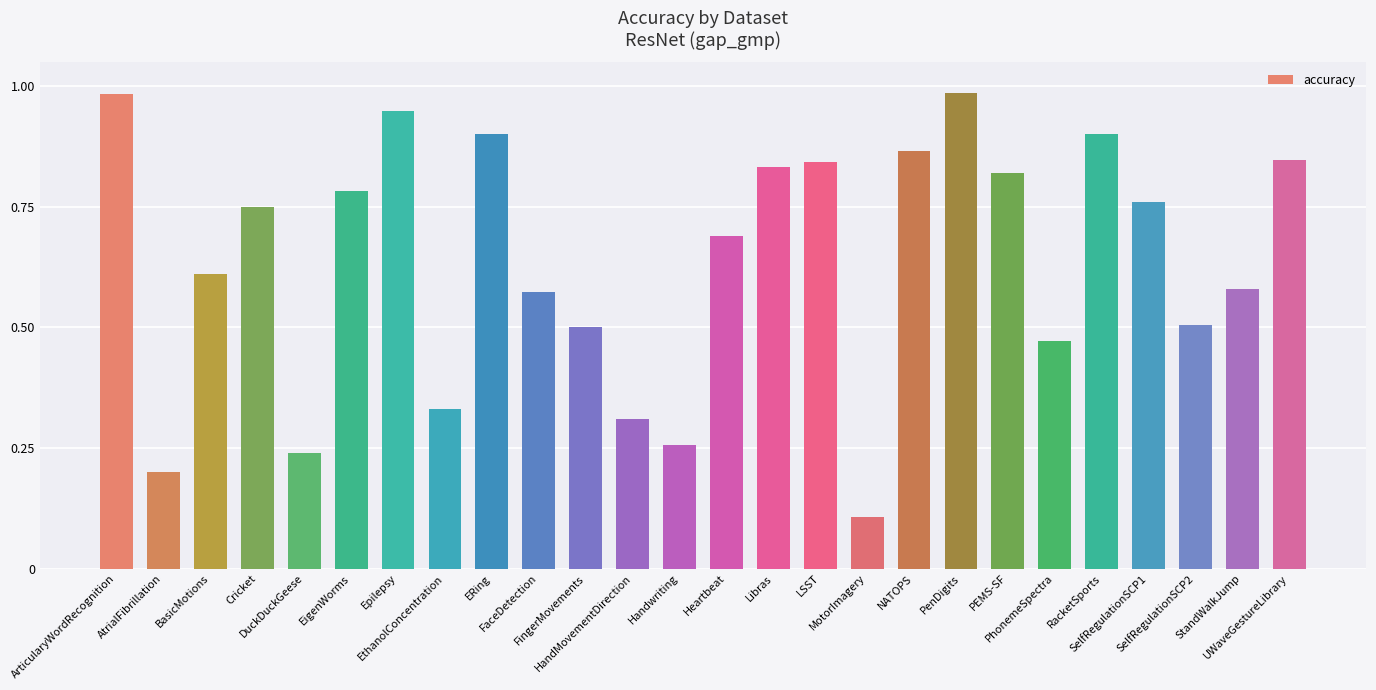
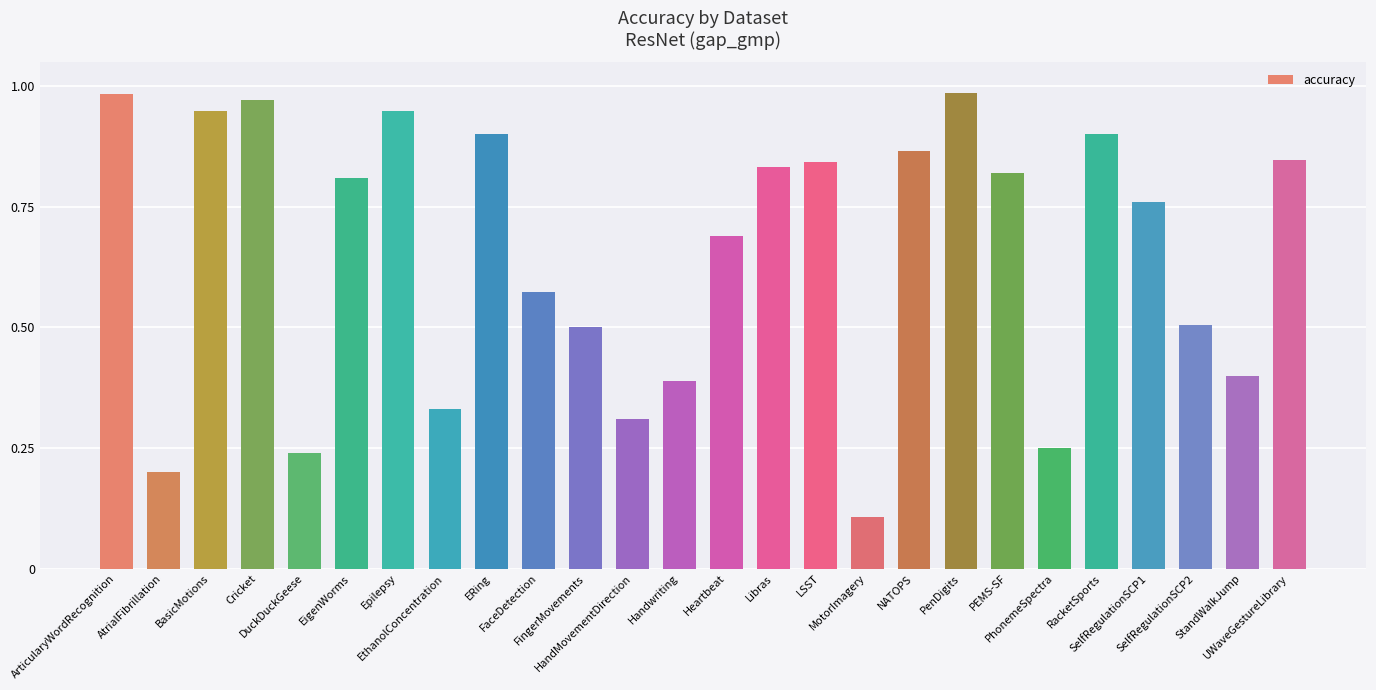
BasicMotions: 0.61 -> 0.95
Cricket: 0.75 -> 0.97
EigenWorms: 0.78 -> 0.81
Handwriting: 0.26 -> 0.39
PhonemeSpectra: 0.47 -> 0.25
StandWalkJump: 0.58 -> 0.40
